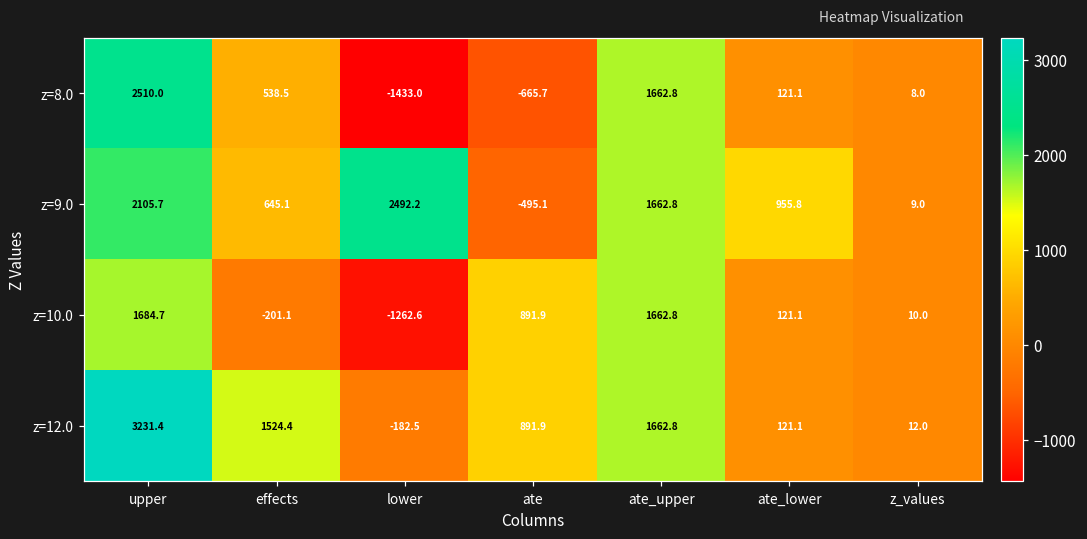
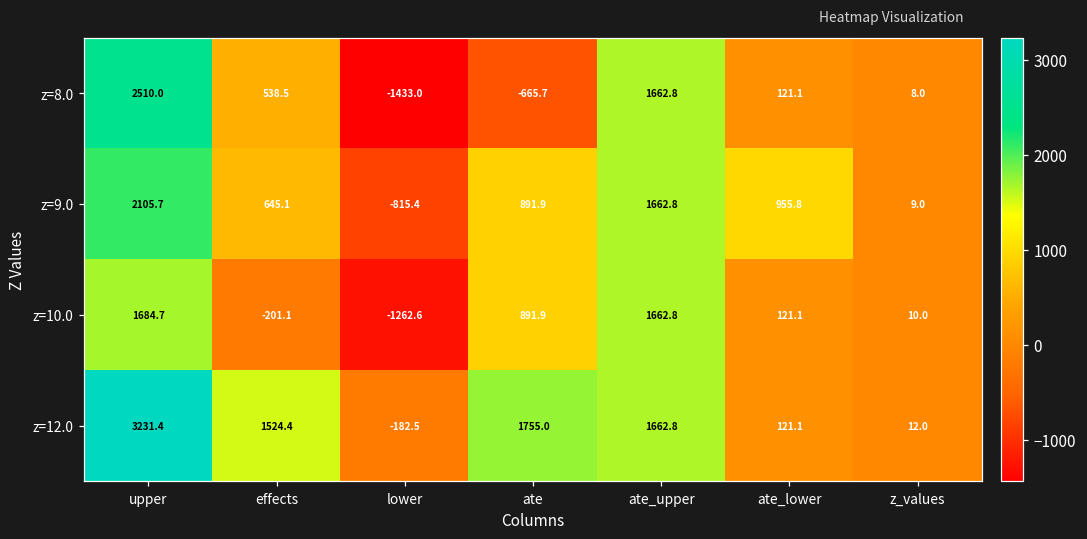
z=9.0, lower: 2492.2 -> -815.4
z=9.0, ate: -495.1 -> 891.9
z=12.0, ate: 891.9 -> 1755.0
